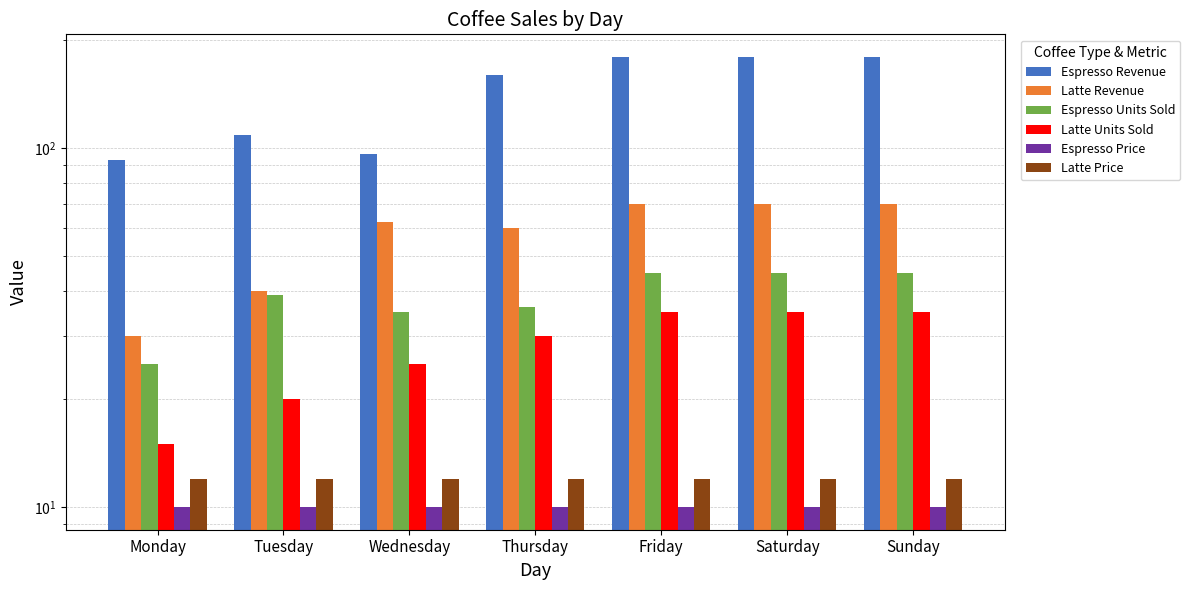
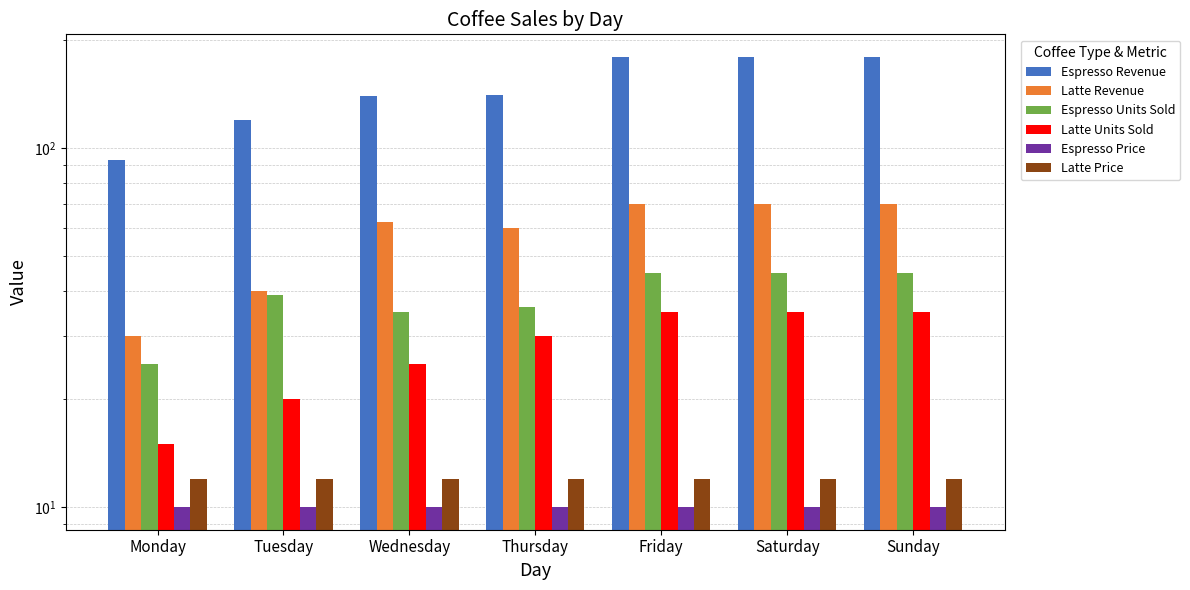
Espresso Revenue, Tuesday: 109 -> 120
Espresso Revenue, Wednesday: 97 -> 140
Espresso Revenue, Thursday: 160 -> 140
